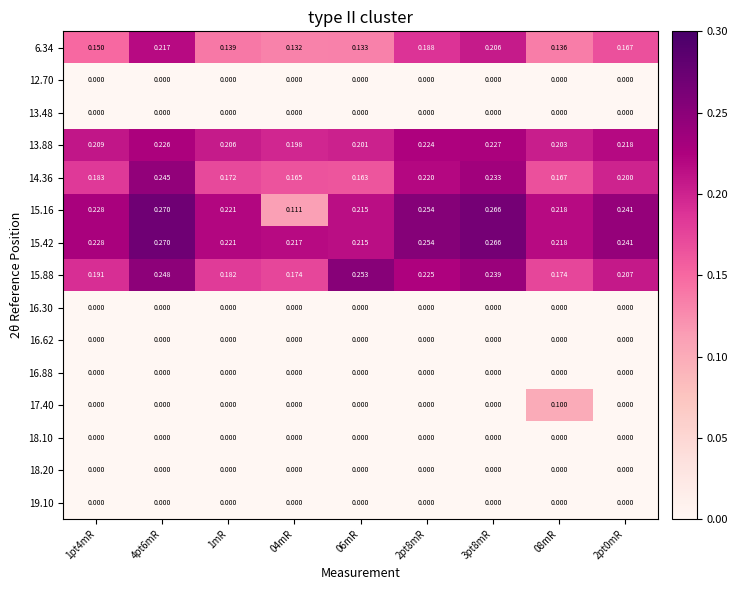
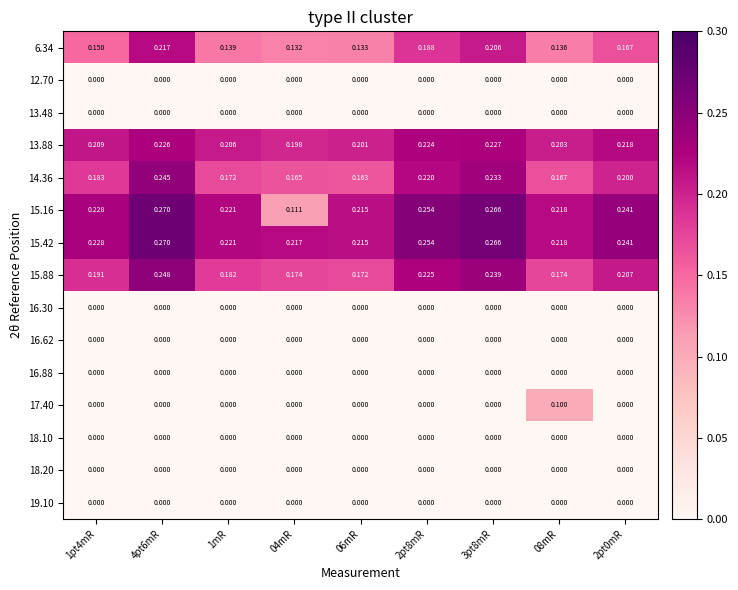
15.88, 06mR: 0.253 -> 0.172
